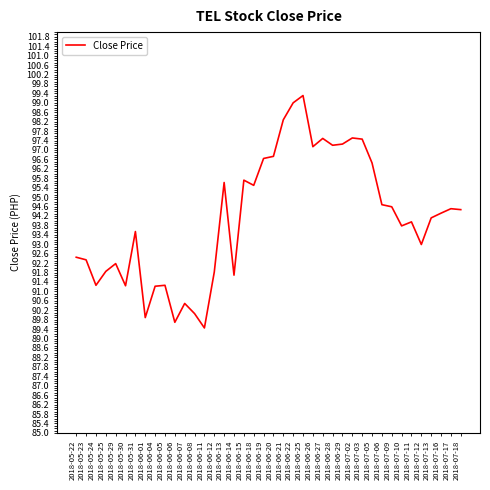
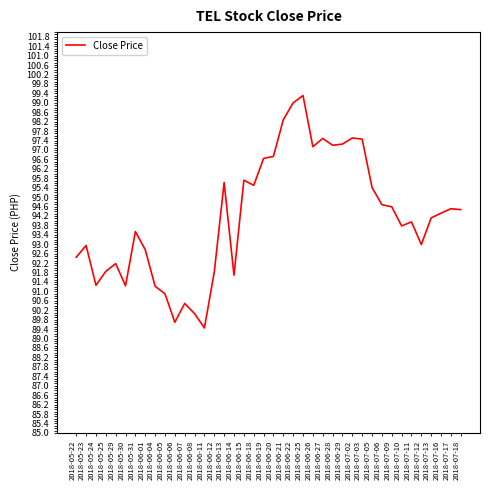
2018-05-23: 92.3 -> 93.0
2018-06-01: 89.9 -> 92.8
2018-06-05: 91.3 -> 90.9
2018-07-05: 96.5 -> 95.4
